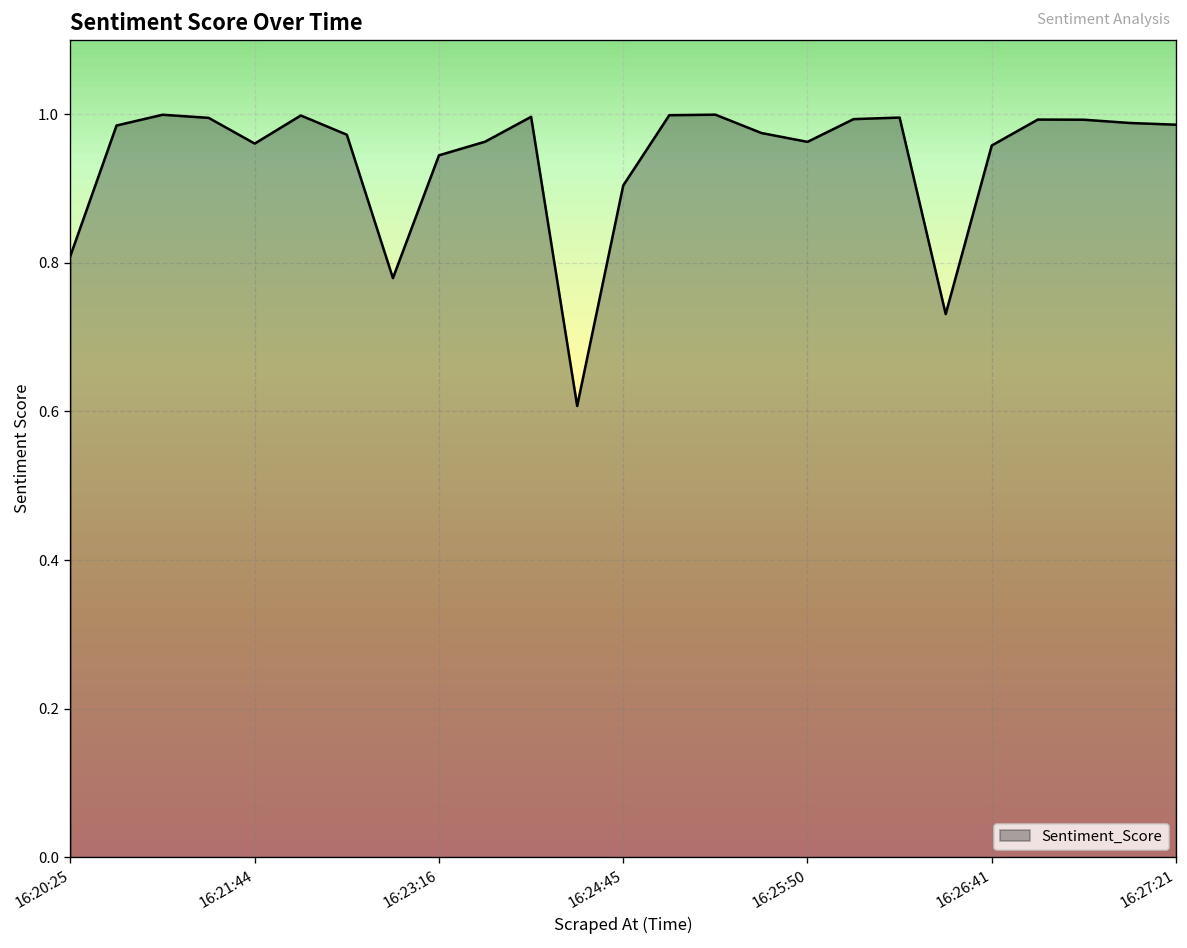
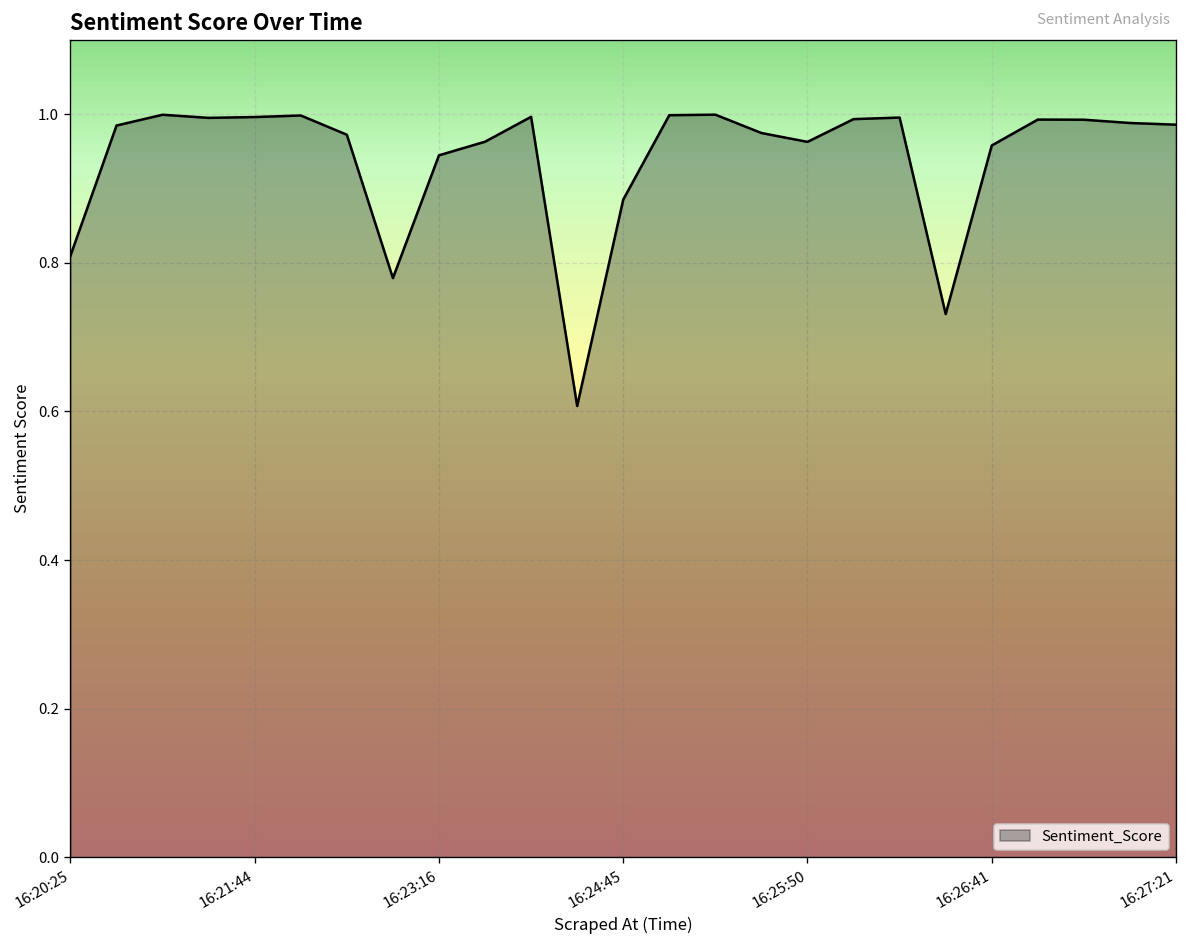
16:21:44: 0.96 -> 1.00
16:24:45: 0.90 -> 0.89
